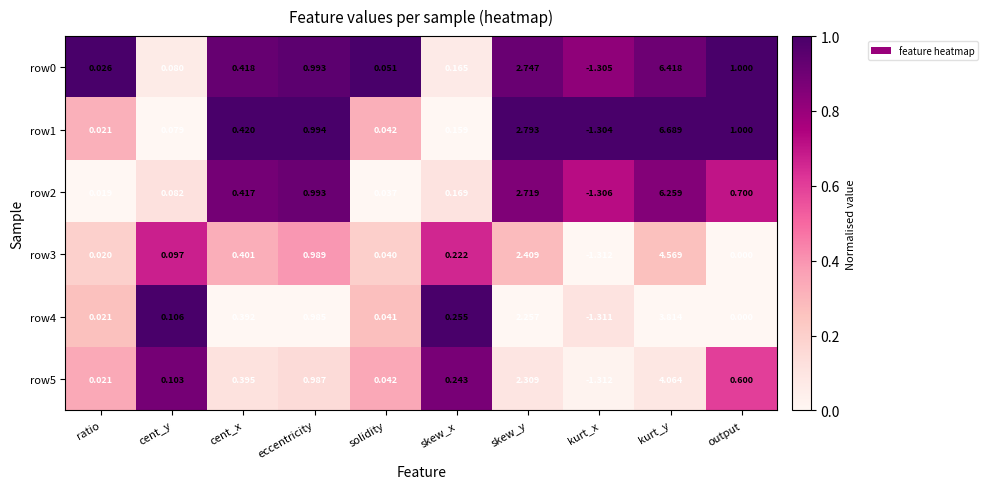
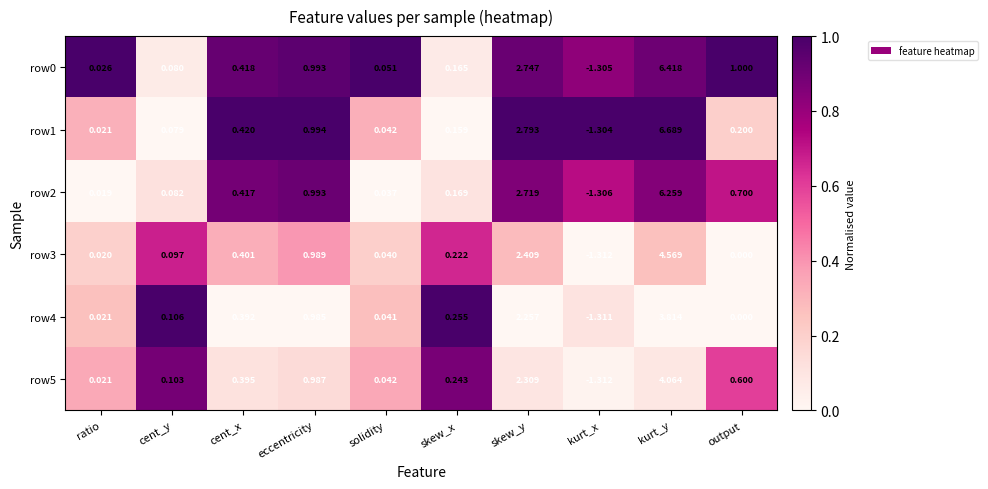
row1, output: 1.000 -> 0.200
